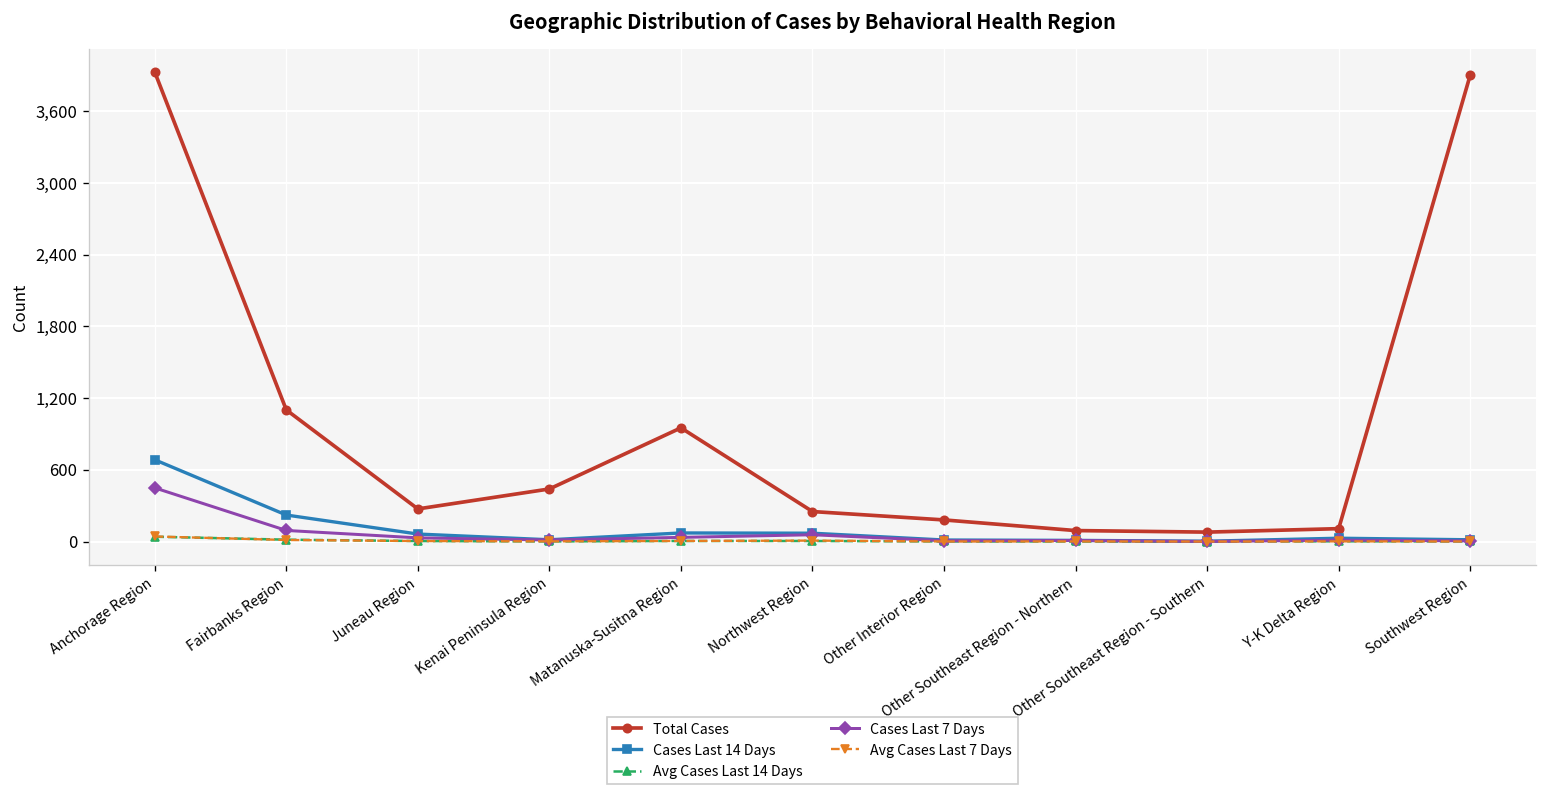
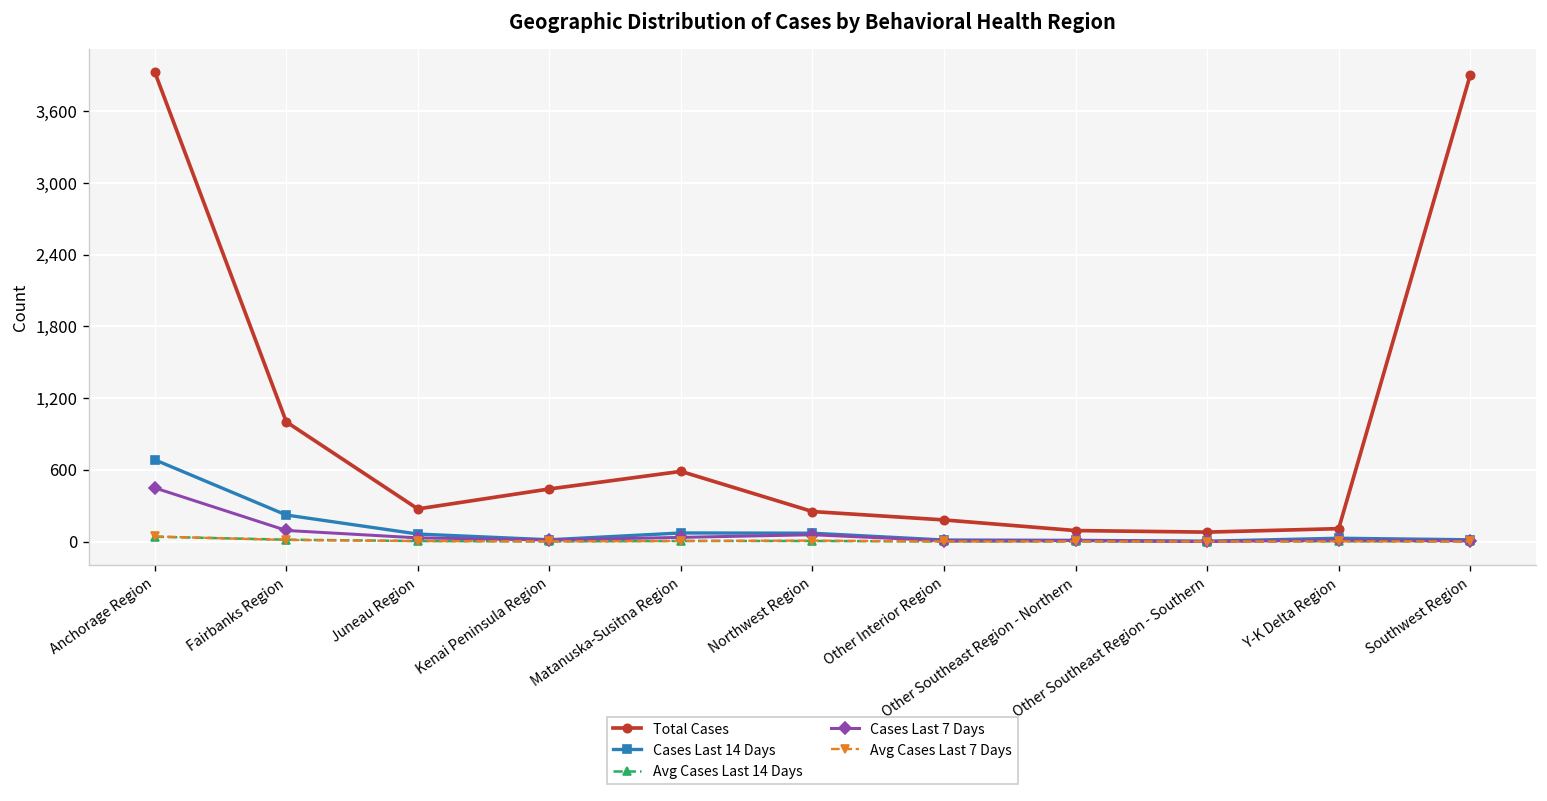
Total Cases, Fairbanks Region: 1,100 -> 1,000
Total Cases, Matanuska-Susitna Region: 1,000 -> 600
